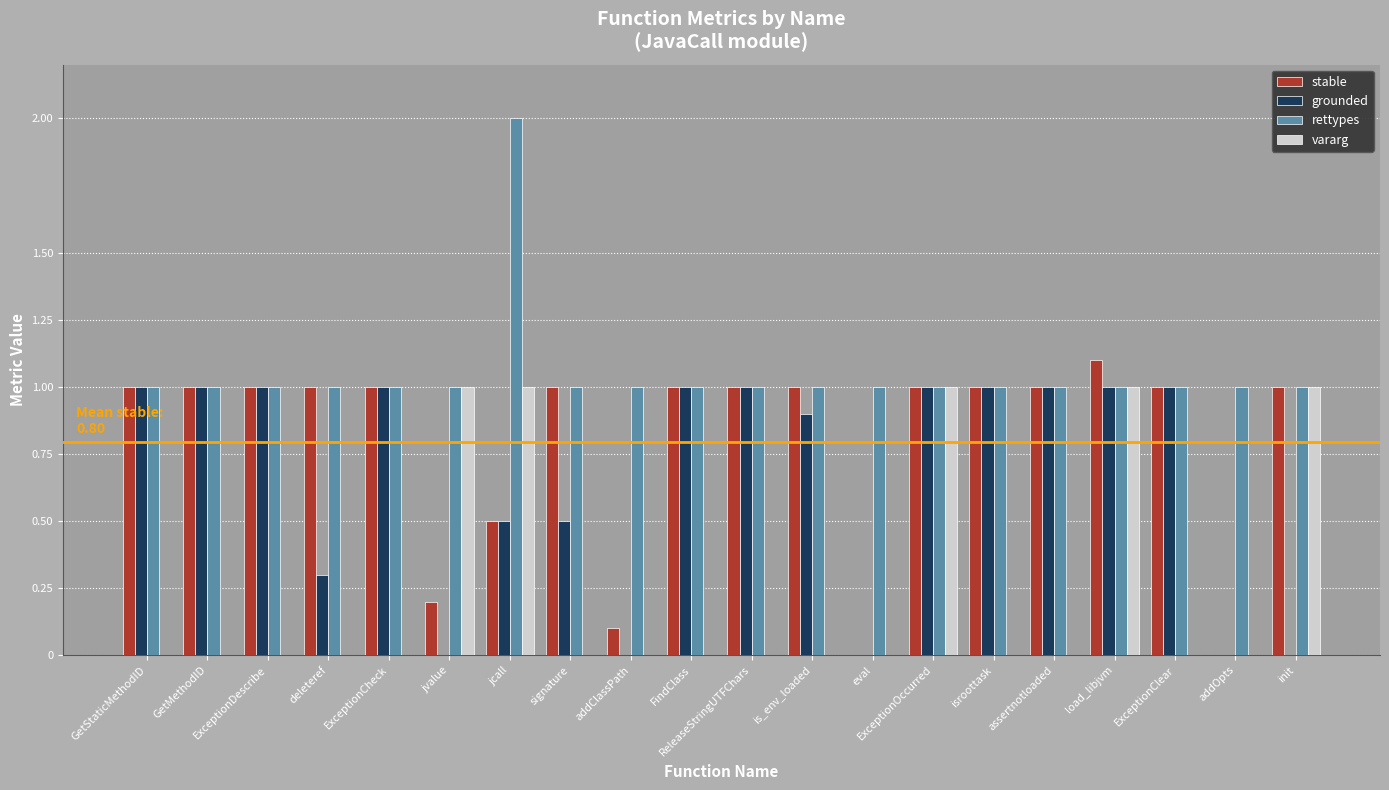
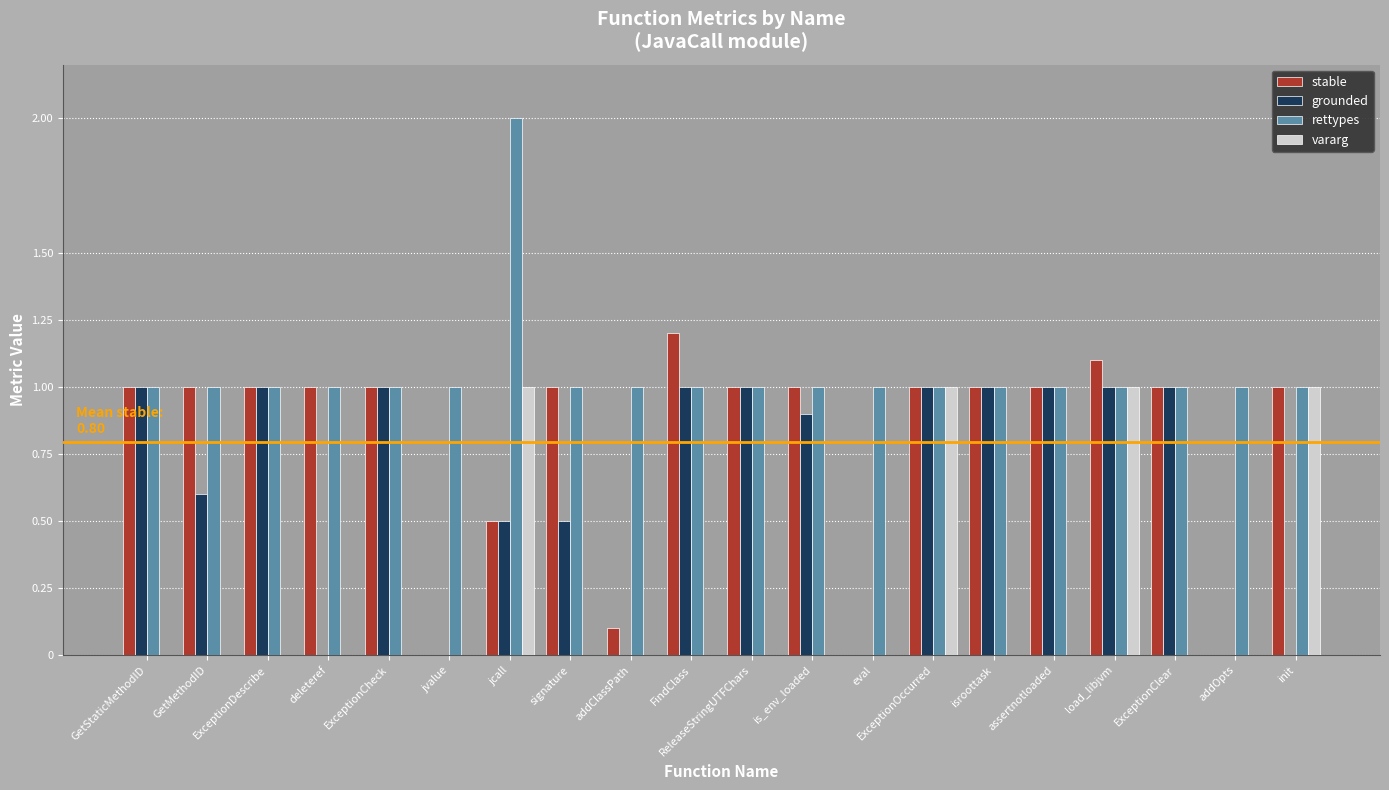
grounded, GetMethodID: 1.0 -> 0.6
grounded, deleteref: 0.3 -> 0.0
stable, jvalue: 0.2 -> 0.0
vararg, jvalue: 1 -> 0
stable, FindClass: 1.0 -> 1.2
